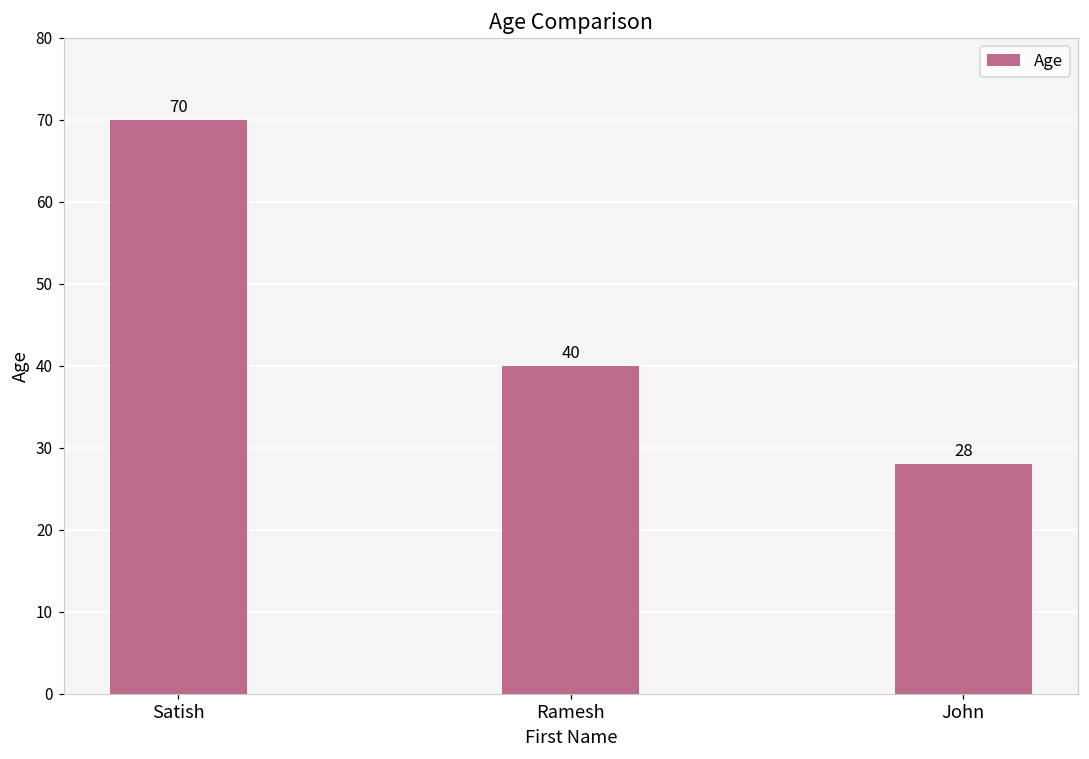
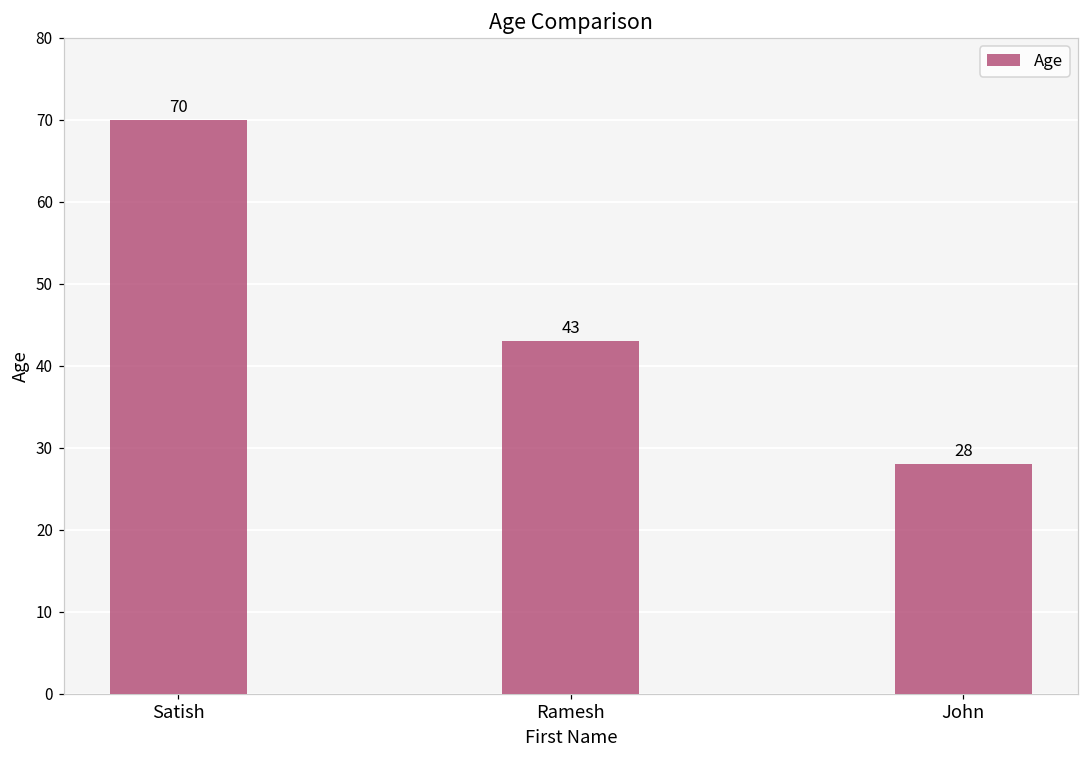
Ramesh: 40 -> 43
